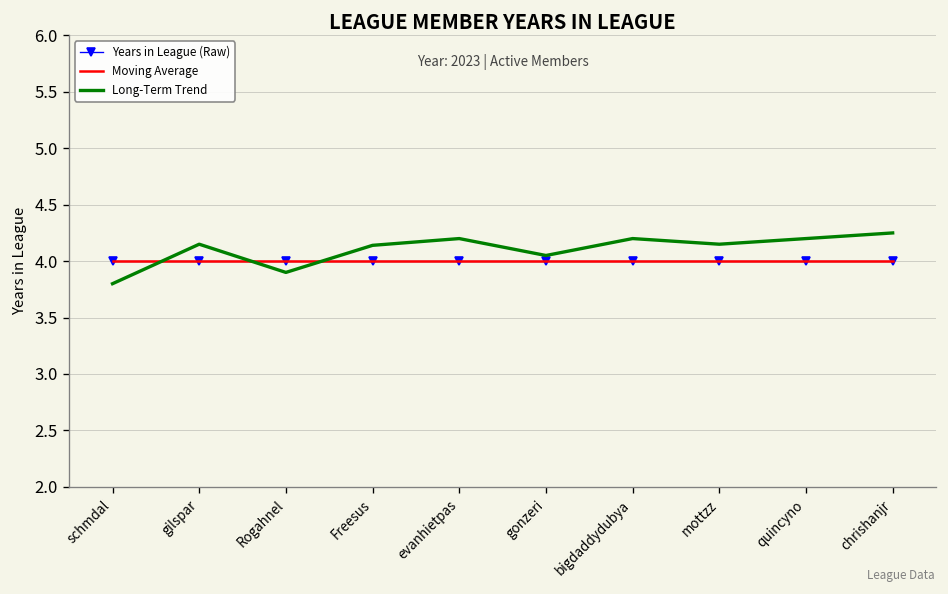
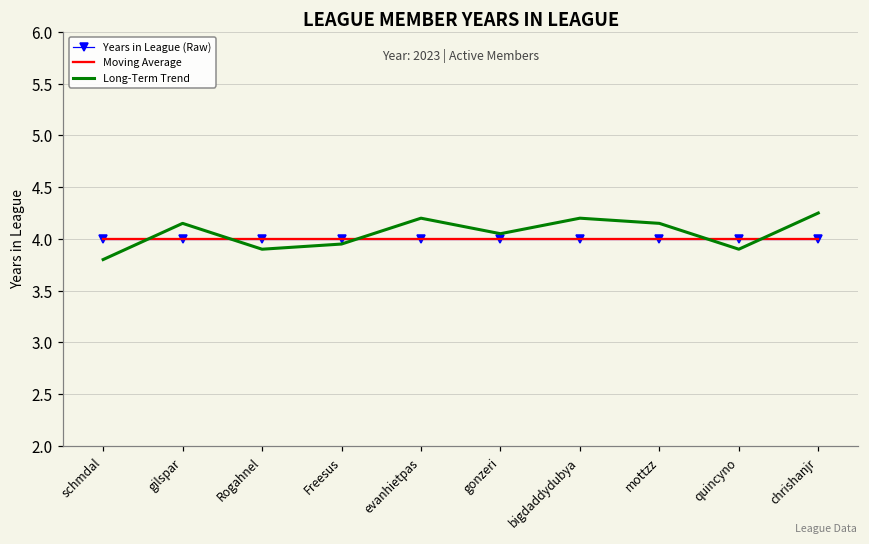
Long-Term Trend, Freesus: 4.1 -> 4.0
Long-Term Trend, quincyno: 4.2 -> 3.9
